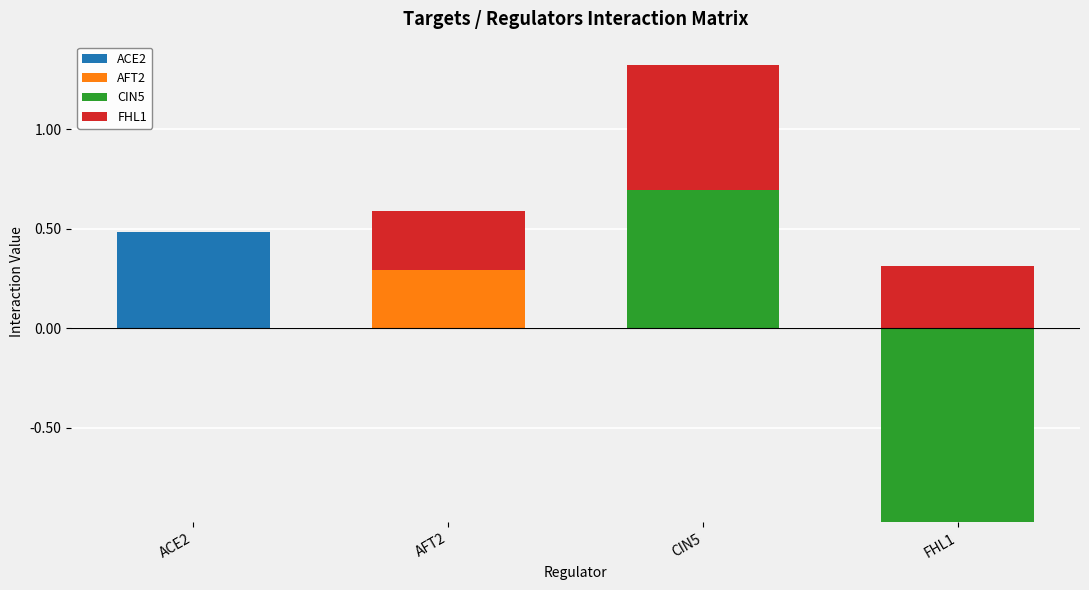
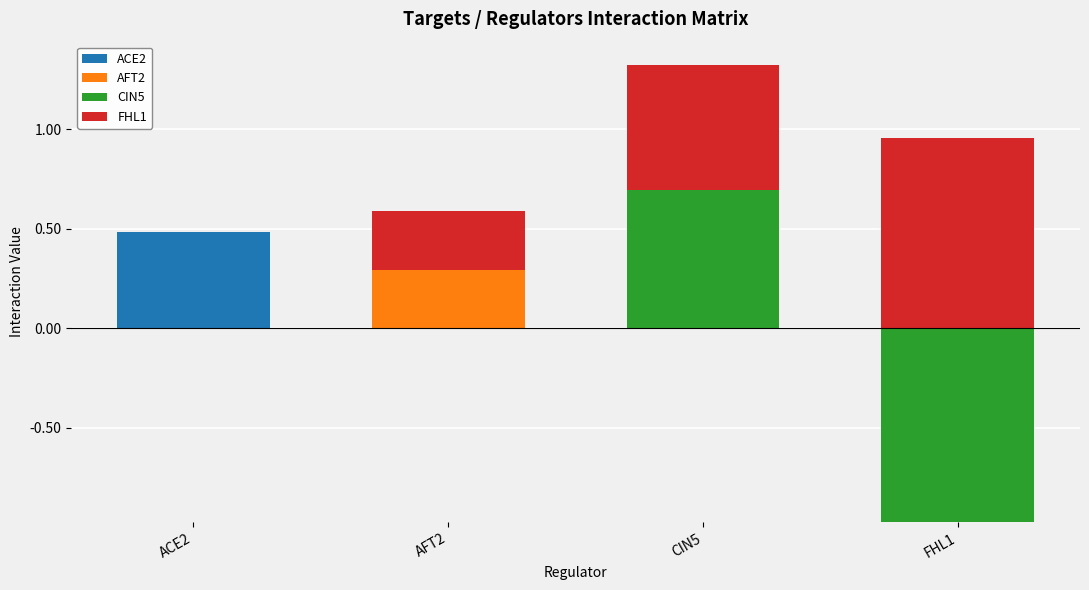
FHL1, FHL1: 0.31 -> 0.95
